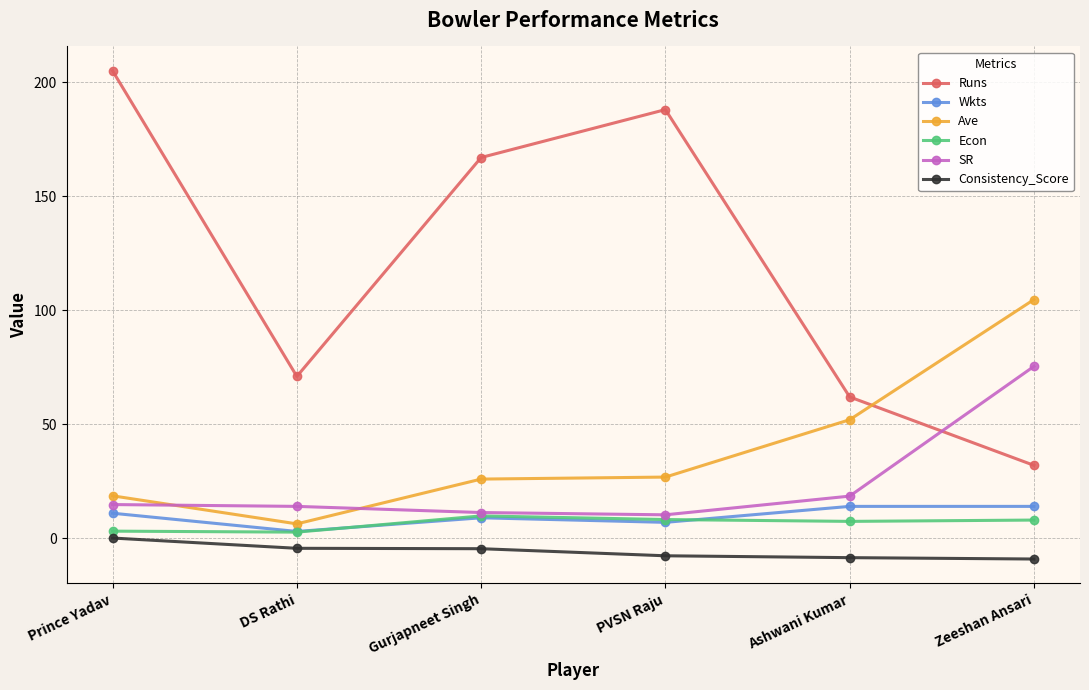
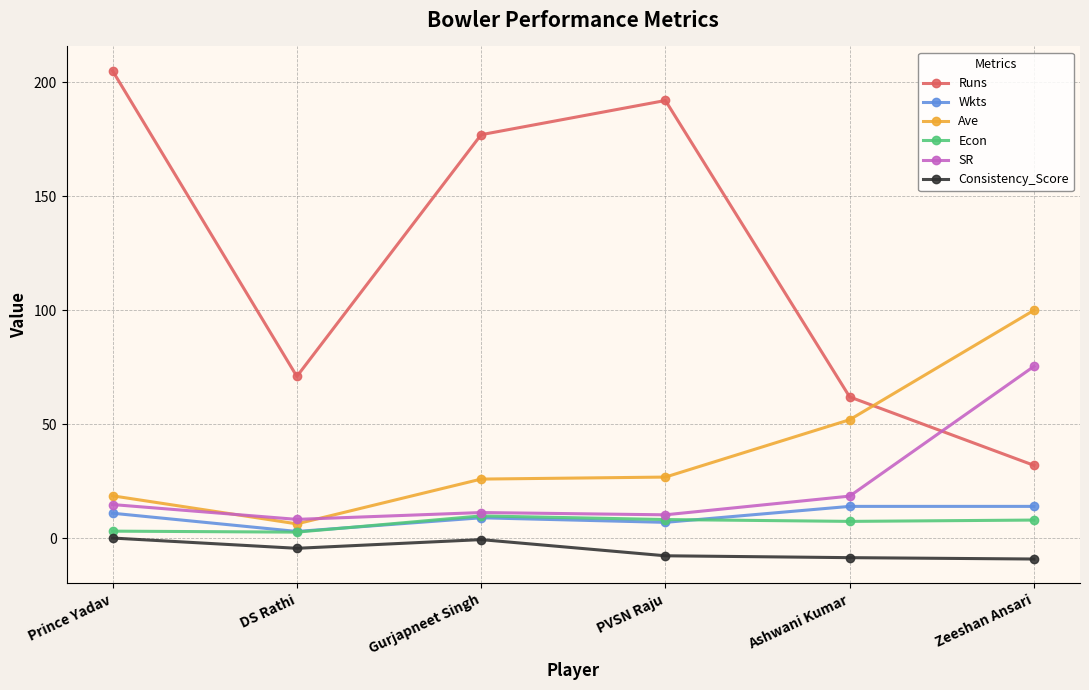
SR, DS Rathi: 14 -> 8
Runs, Gurjapneet Singh: 167 -> 177
Consistency_Score, Gurjapneet Singh: -5 -> -1
Runs, PVSN Raju: 188 -> 192
Ave, Zeeshan Ansari: 105 -> 100
